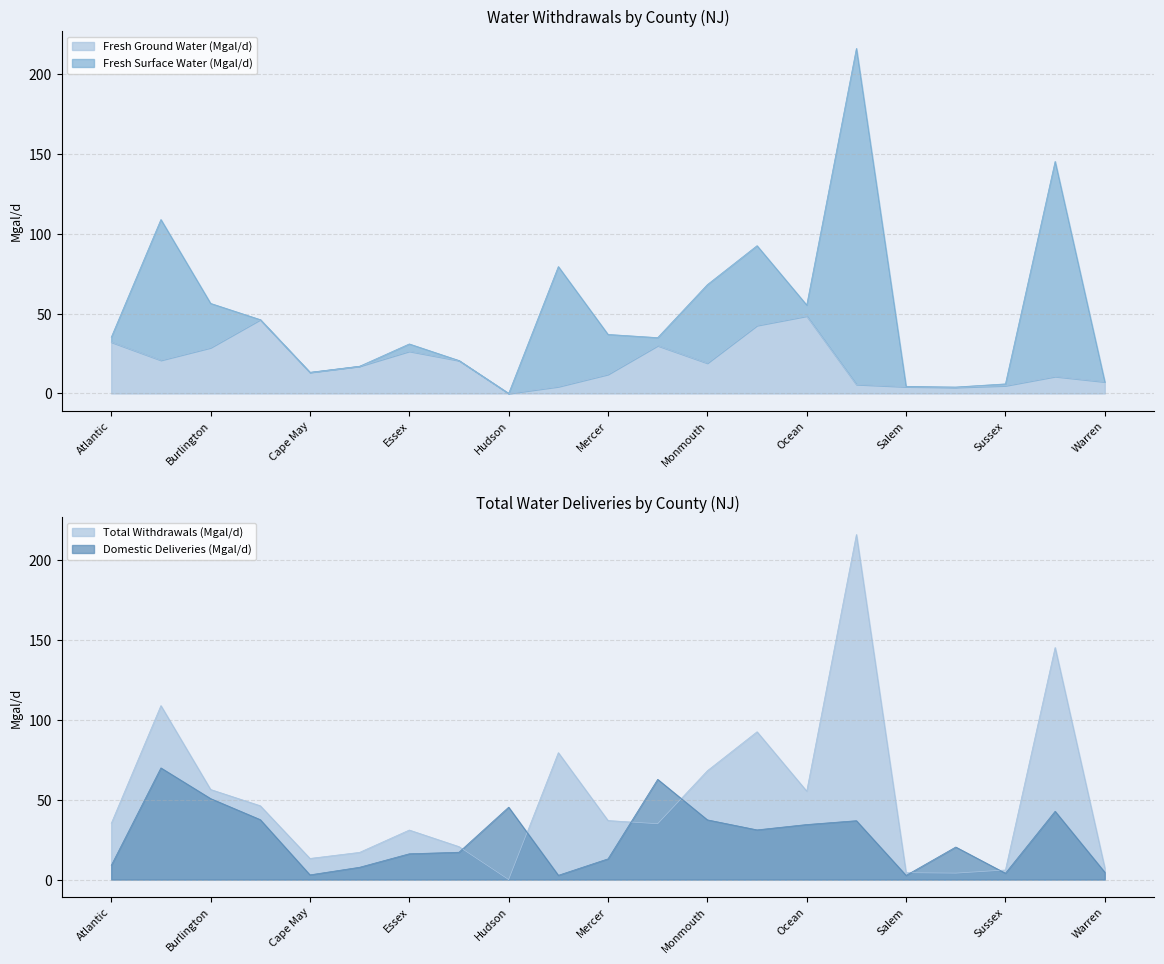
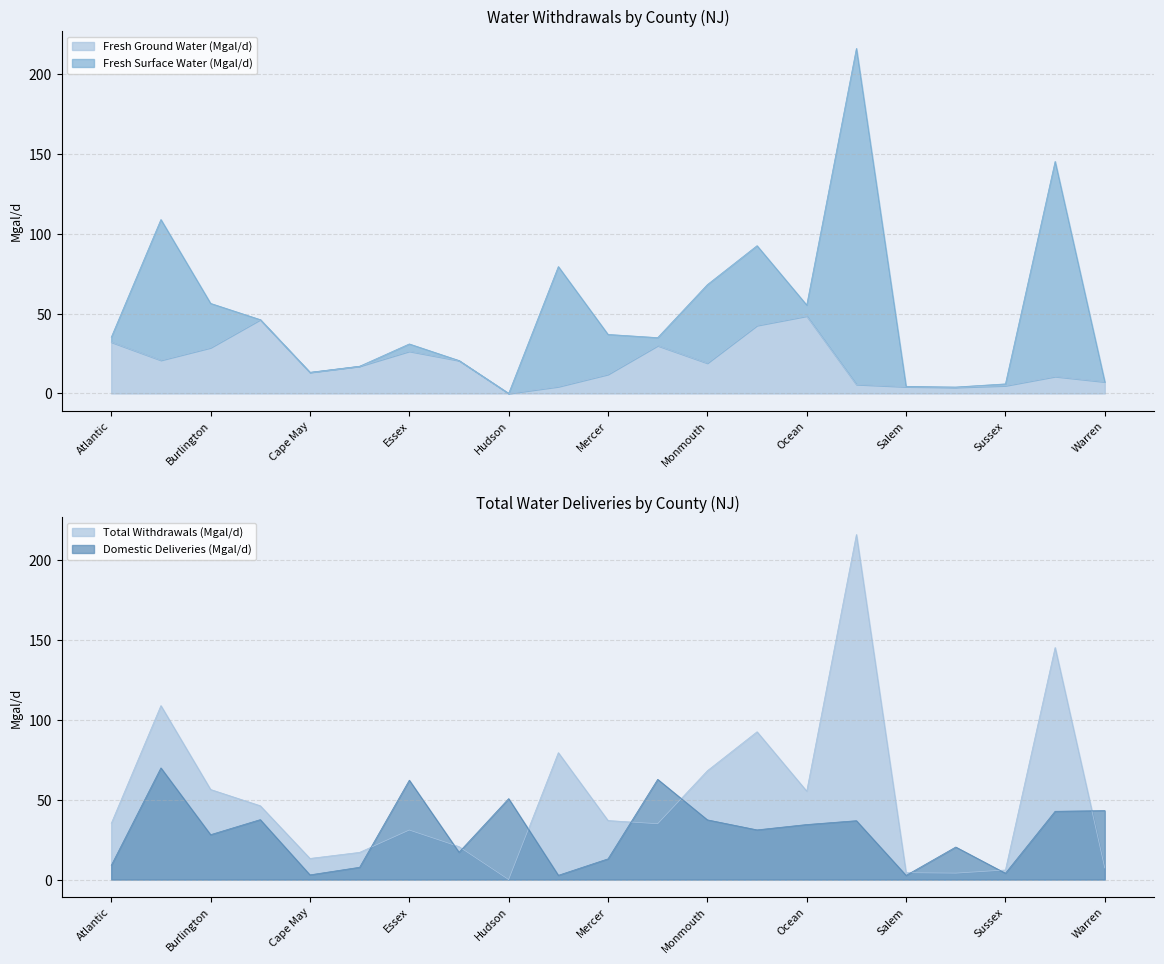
Total Water Deliveries by County (NJ), Domestic Deliveries (Mgal/d), Burlington: 51 -> 28
Total Water Deliveries by County (NJ), Domestic Deliveries (Mgal/d), Essex: 16 -> 62
Total Water Deliveries by County (NJ), Domestic Deliveries (Mgal/d), Hudson: 45 -> 51
Total Water Deliveries by County (NJ), Domestic Deliveries (Mgal/d), Warren: 5 -> 43
